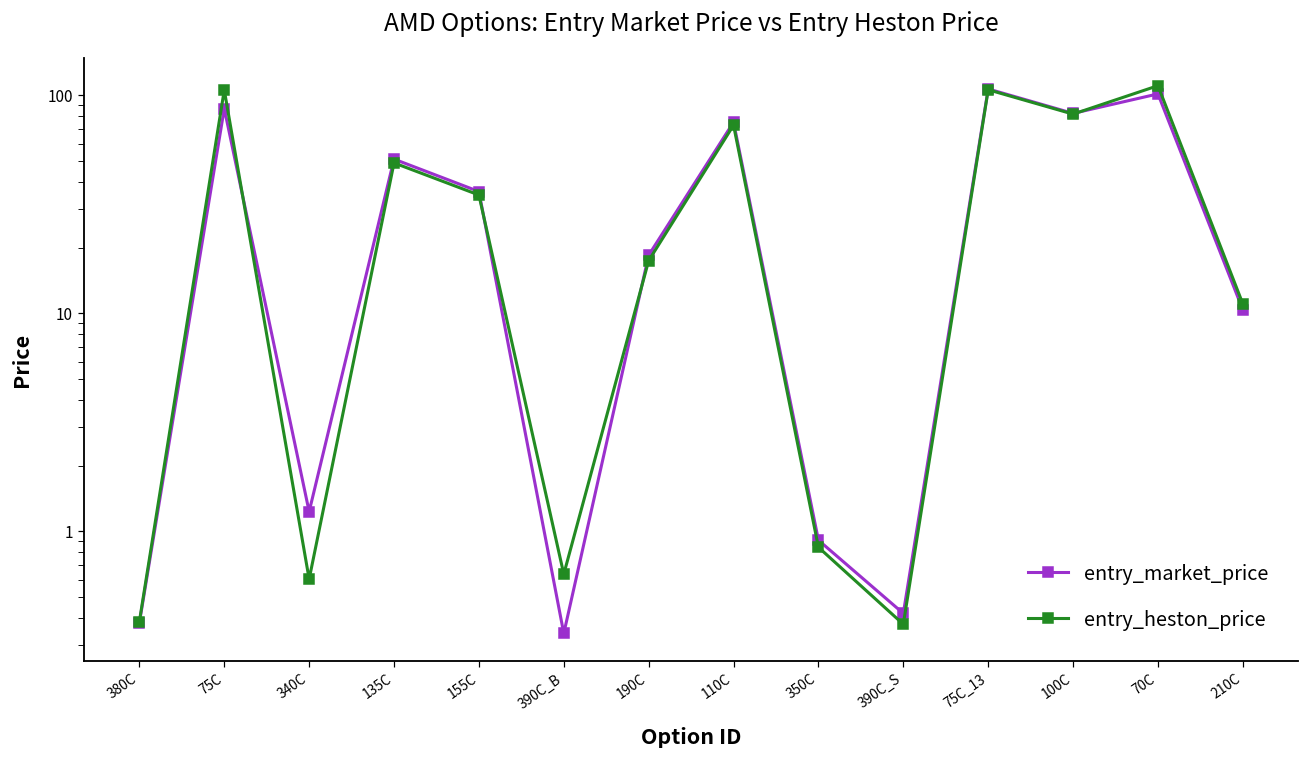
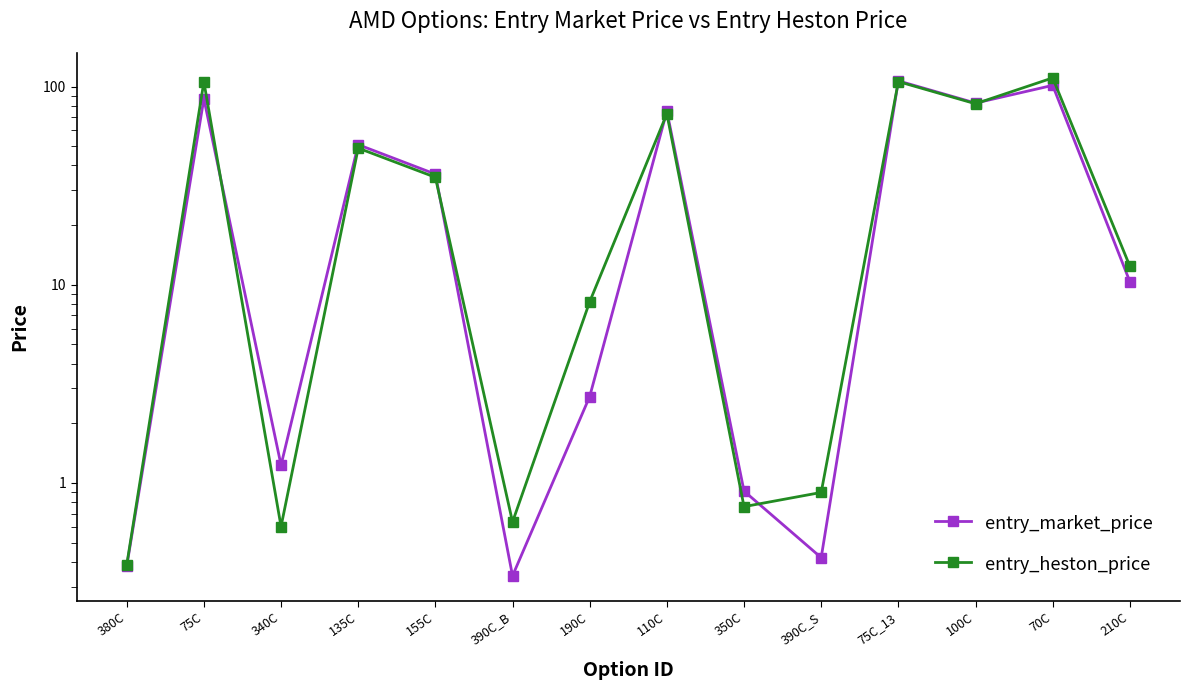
entry_market_price, 190C: 18 -> 2.7
entry_heston_price, 190C: 17 -> 8.2
entry_heston_price, 350C: 0.84 -> 0.76
entry_heston_price, 390C_S: 0.37 -> 0.9
entry_heston_price, 210C: 11 -> 12
